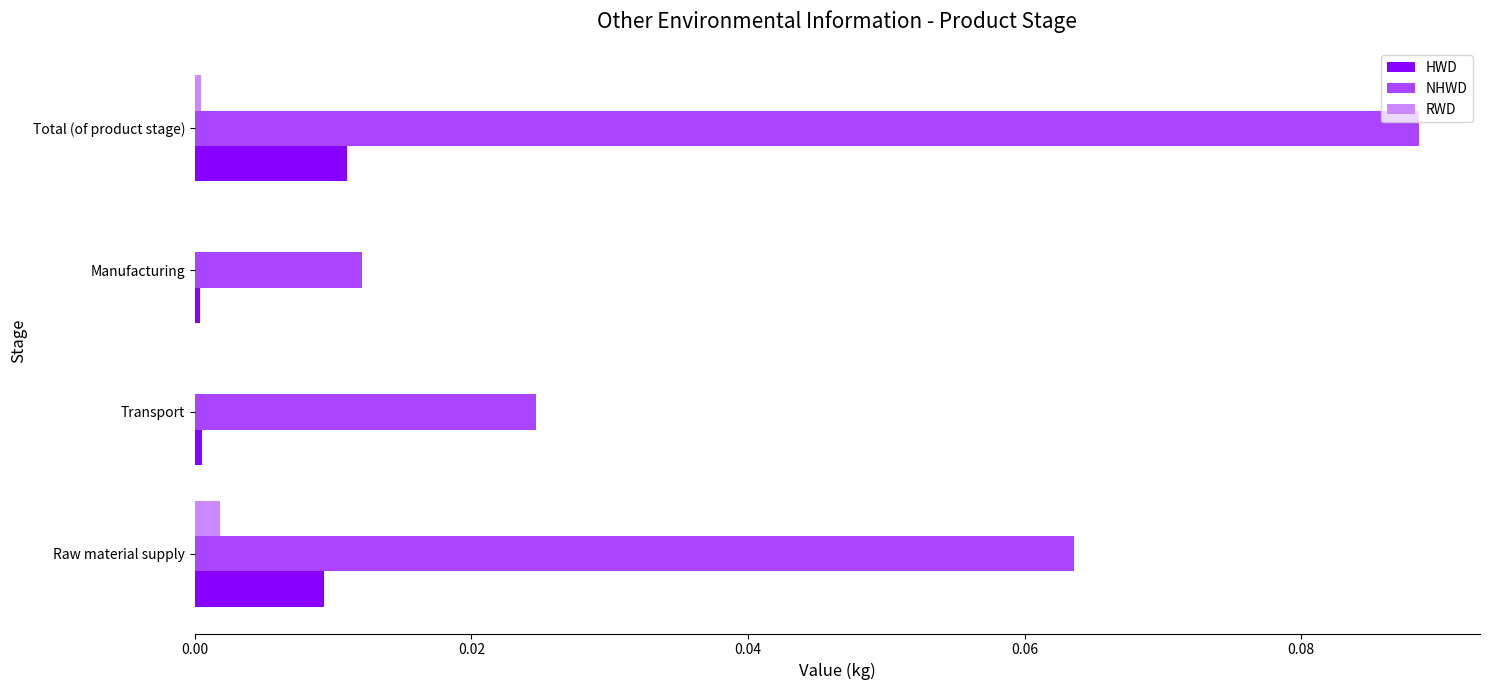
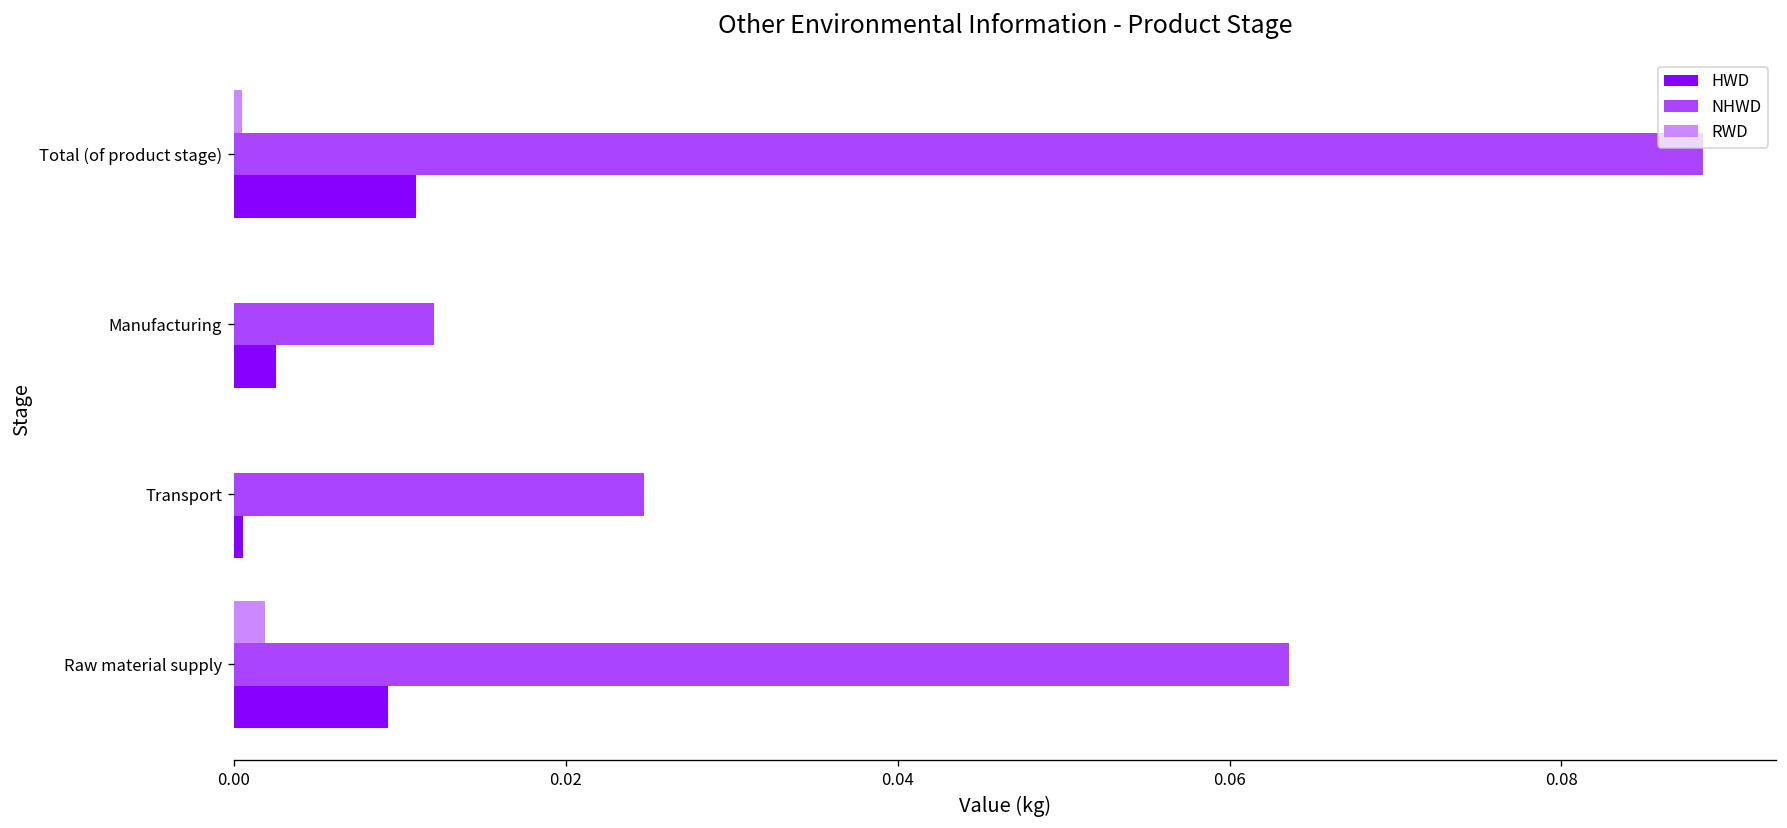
HWD, Manufacturing: 0.0004 -> 0.0025
